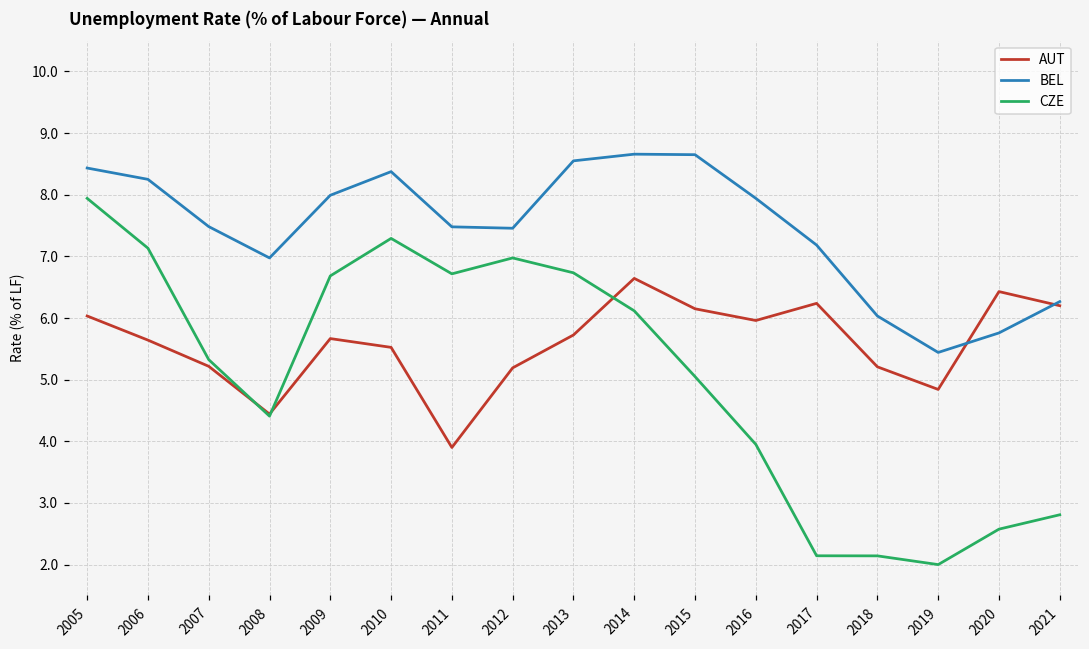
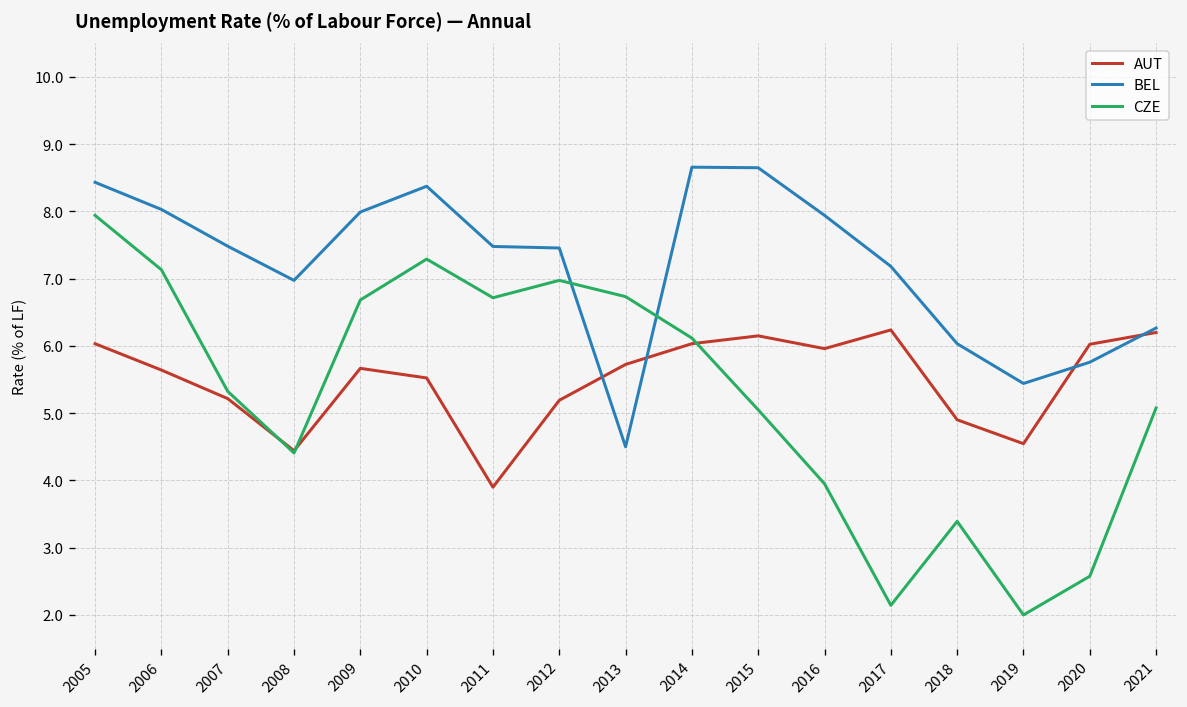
BEL, 2006: 8.3 -> 8.0
BEL, 2013: 8.6 -> 4.5
AUT, 2014: 6.6 -> 6.0
AUT, 2018: 5.2 -> 4.9
CZE, 2018: 2.1 -> 3.4
AUT, 2019: 4.8 -> 4.5
AUT, 2020: 6.4 -> 6.0
CZE, 2021: 2.8 -> 5.1
